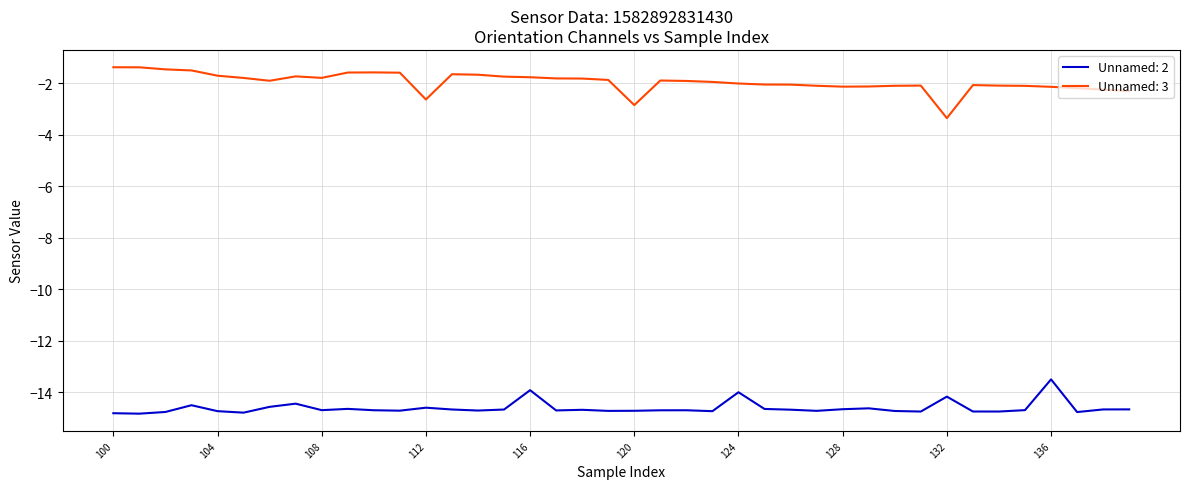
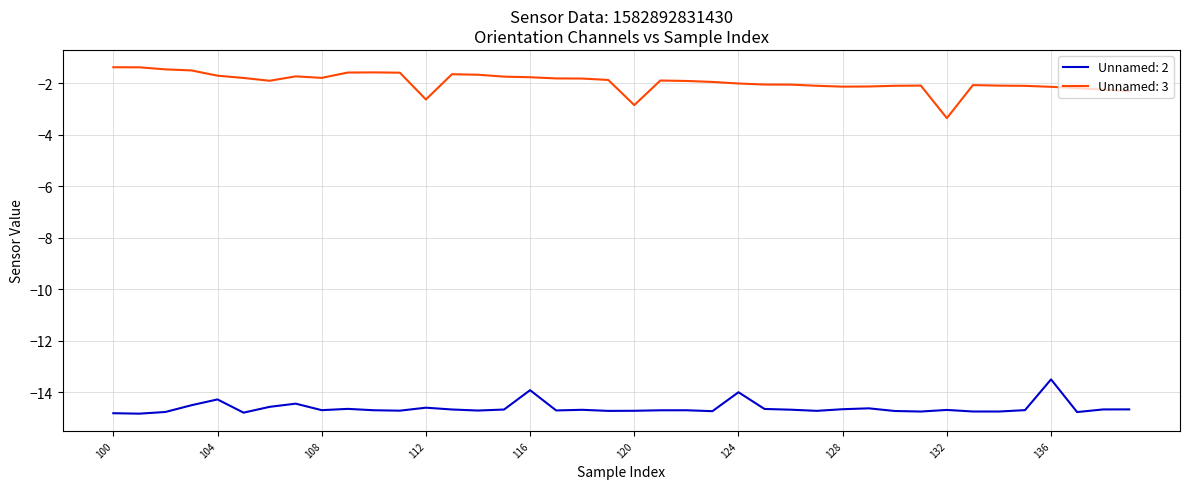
Unnamed: 2, 104: -14.7 -> -14.3
Unnamed: 2, 132: -14.2 -> -14.7
